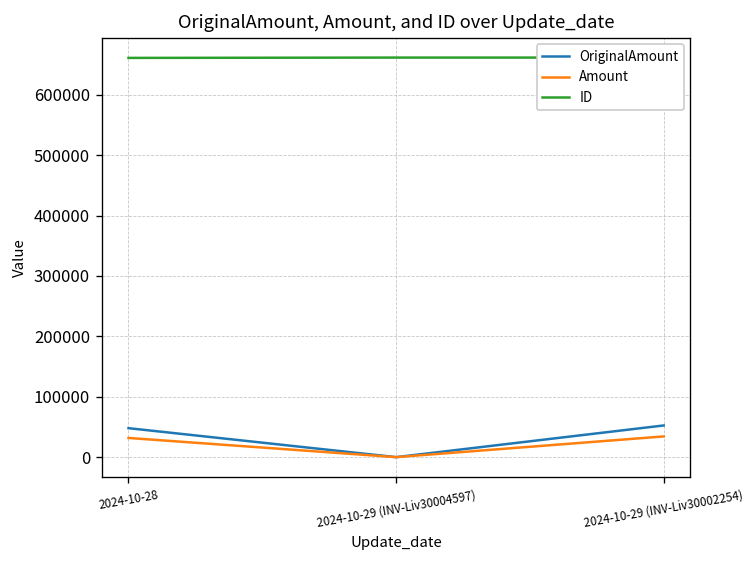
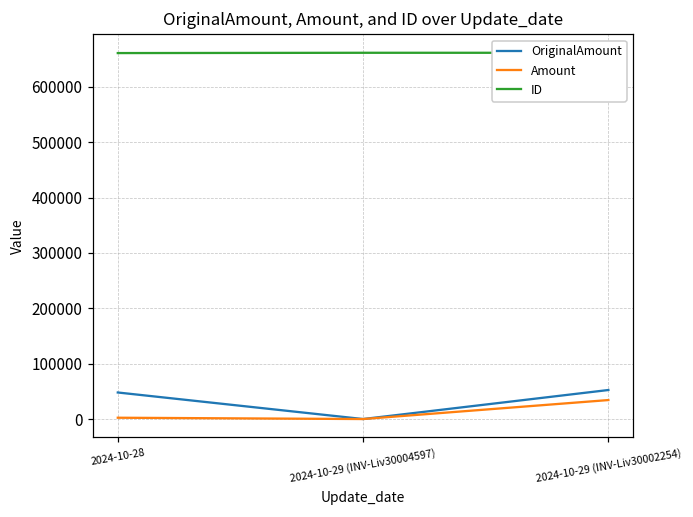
Amount, 2024-10-28: 30000 -> 0
